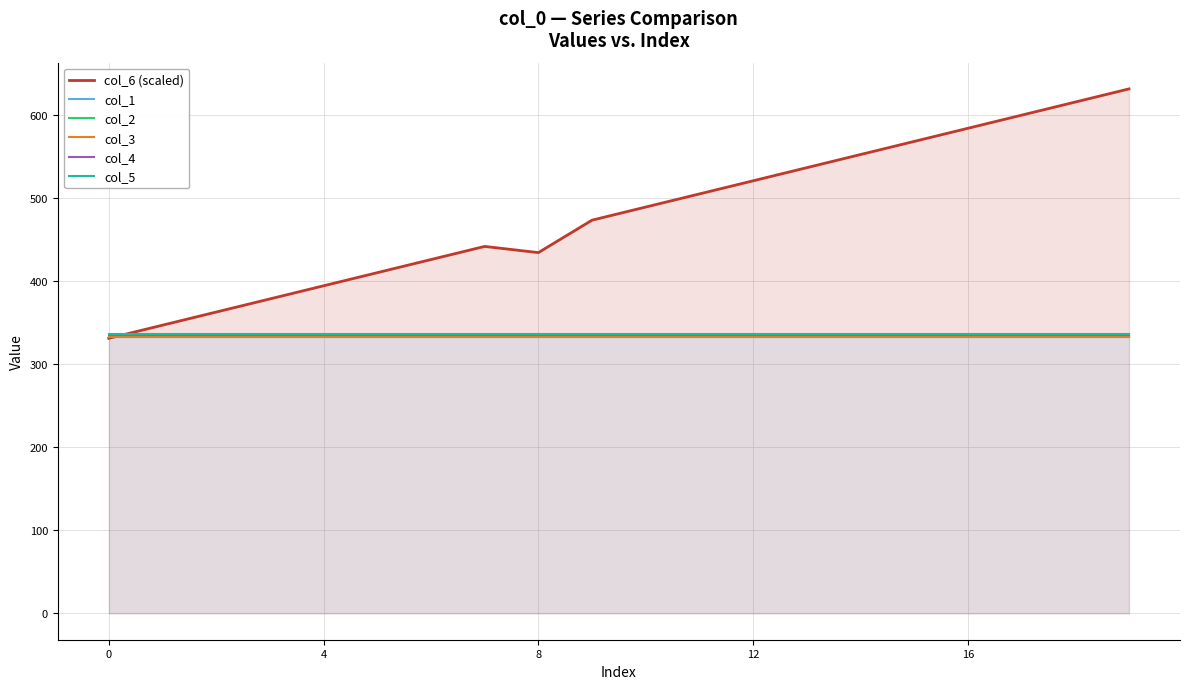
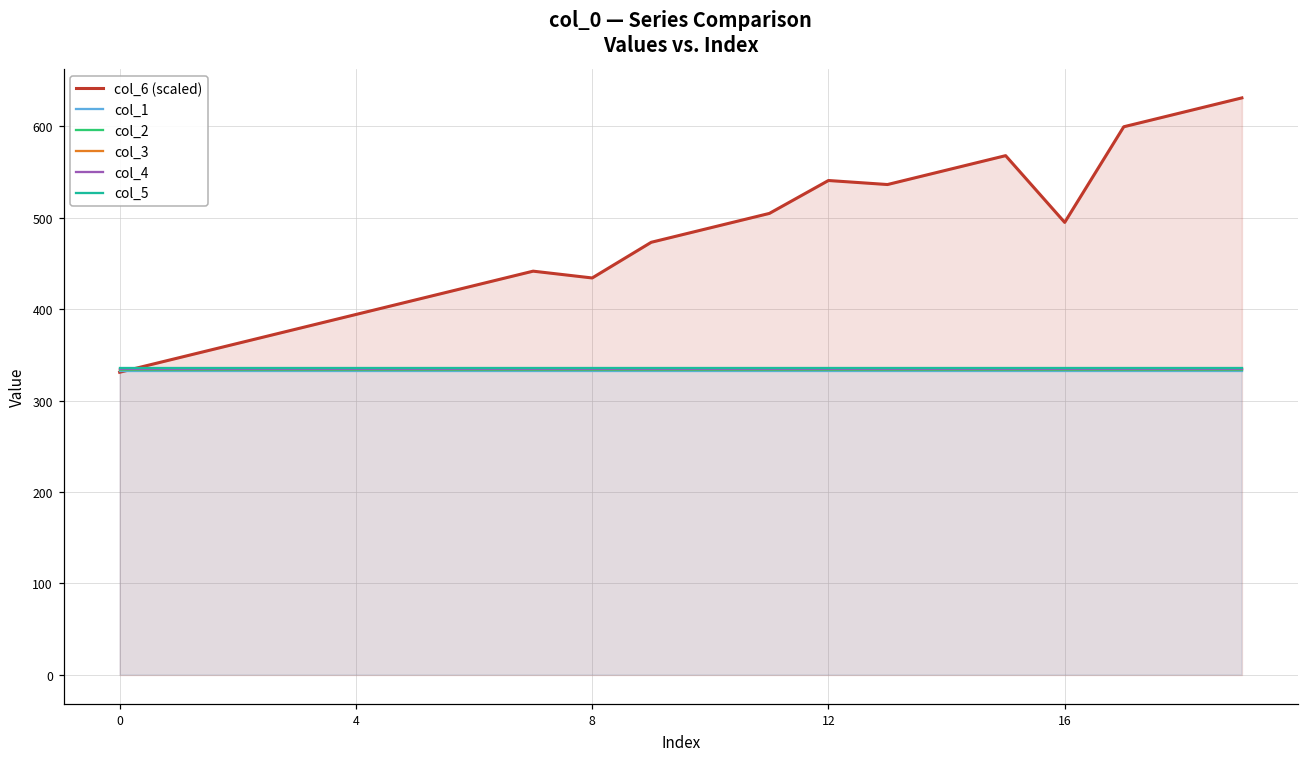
col_6 (scaled), 12: 520 -> 540
col_6 (scaled), 16: 580 -> 490
